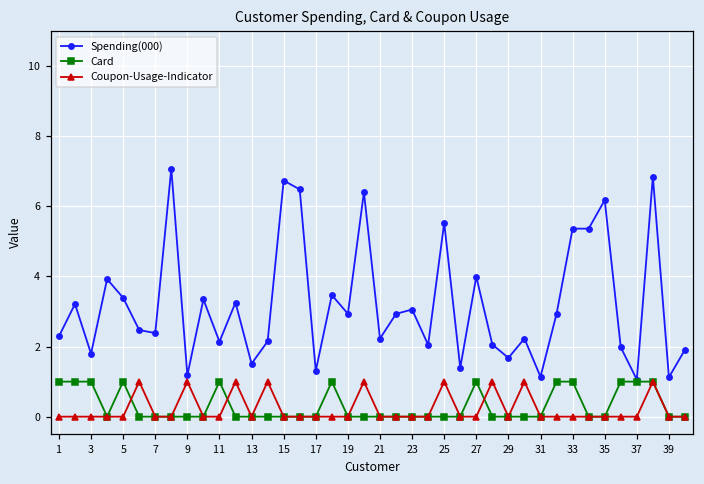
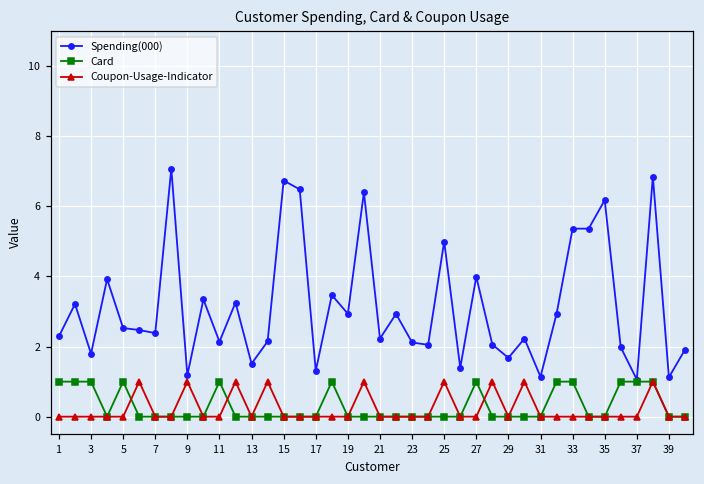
Spending(000), 5: 3.4 -> 2.5
Spending(000), 23: 3.1 -> 2.1
Spending(000), 25: 5.5 -> 5.0
